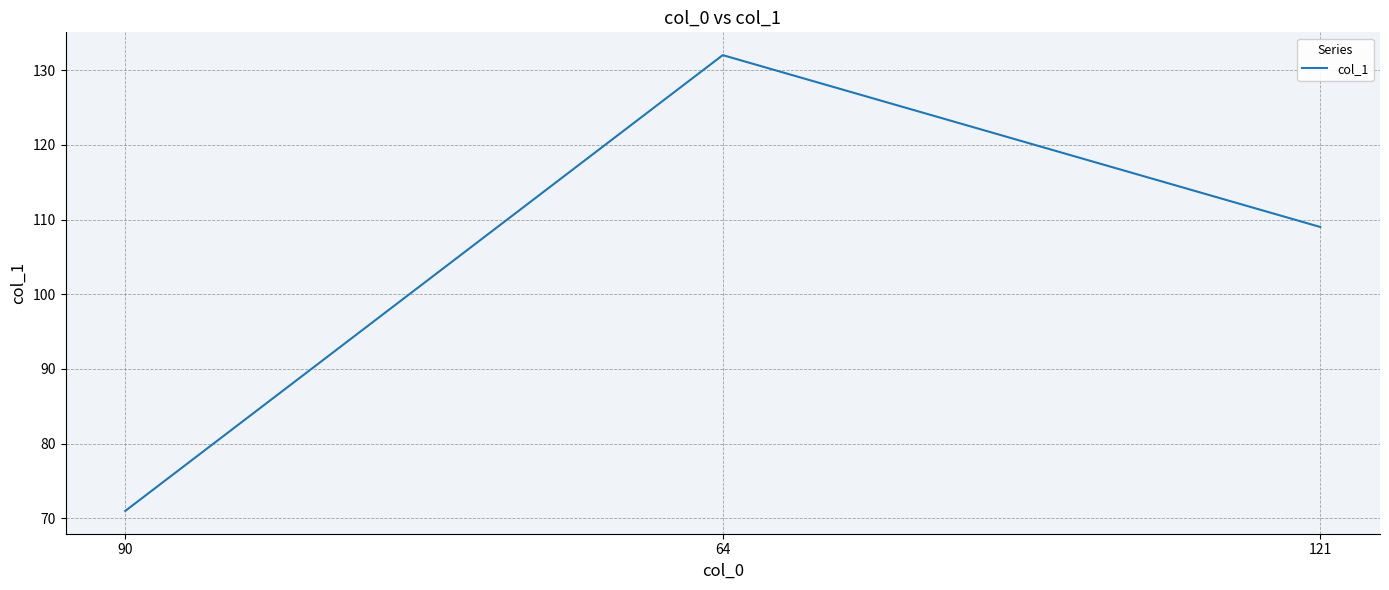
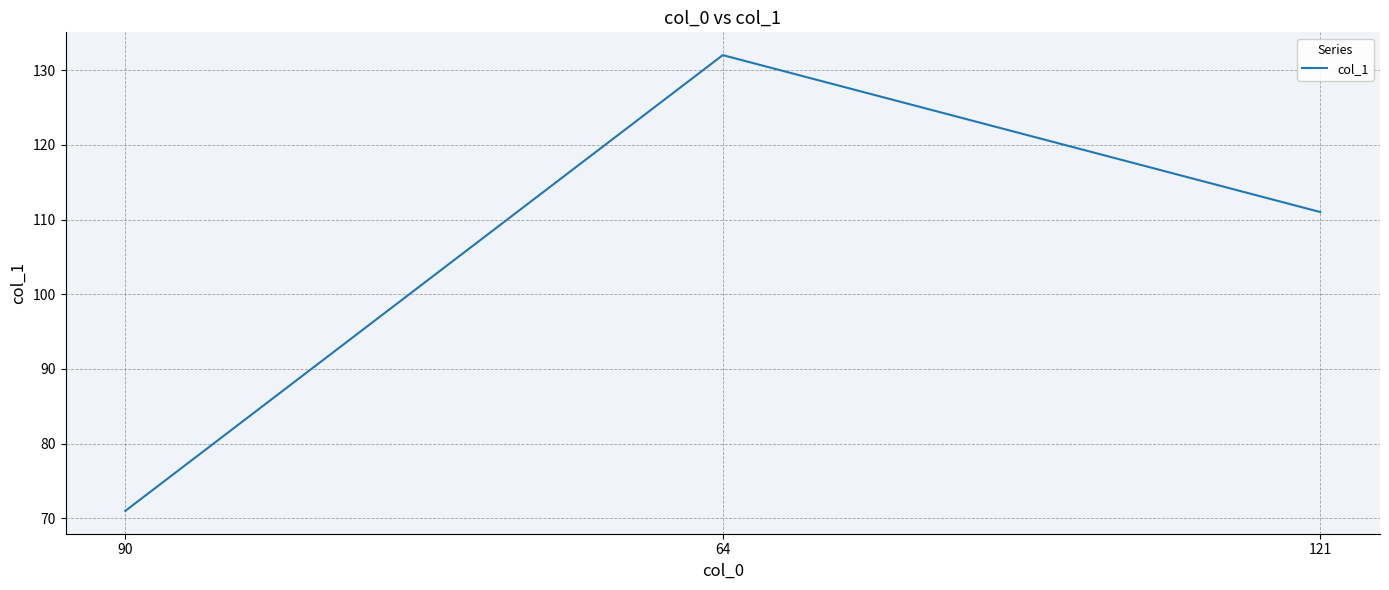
121: 109 -> 111
